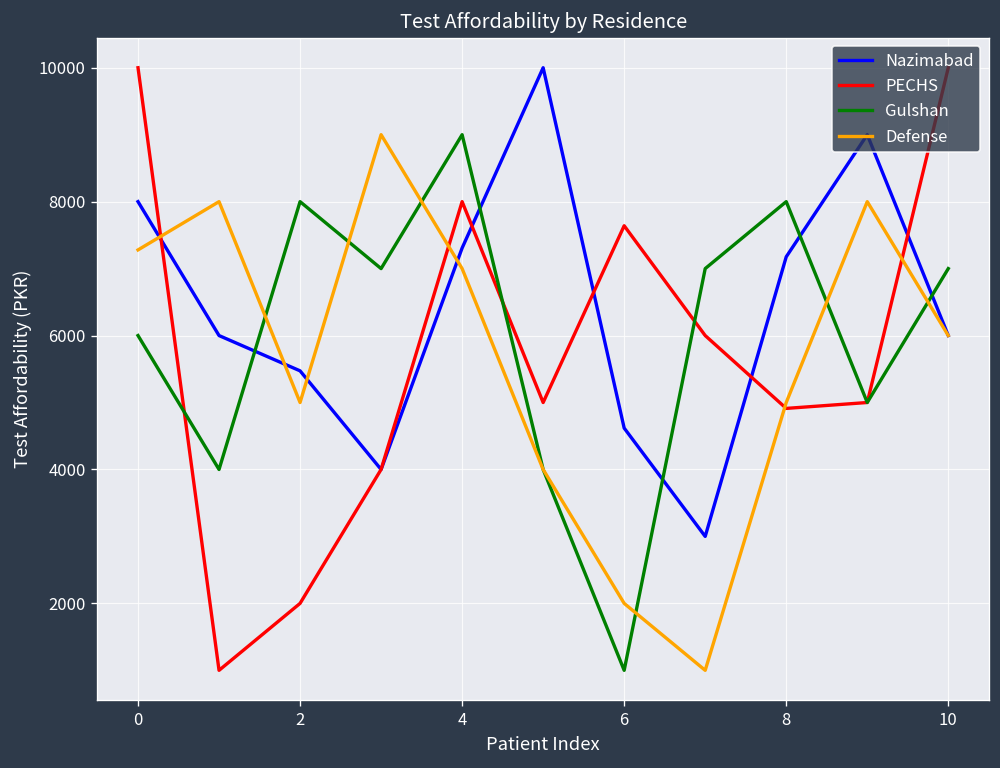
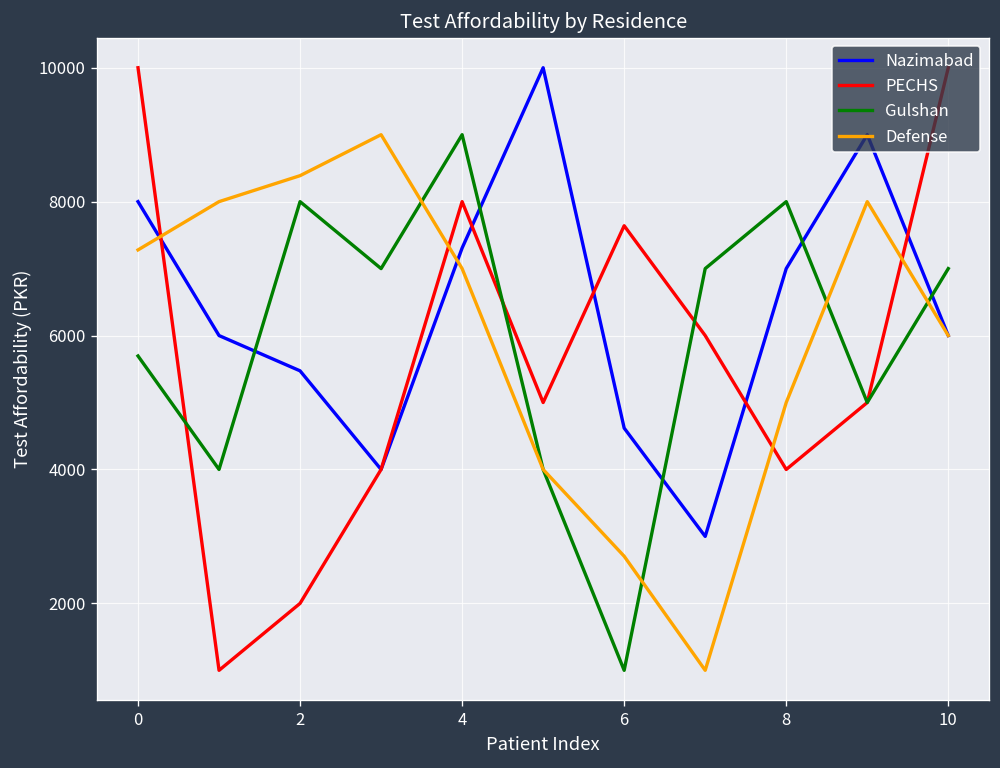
Gulshan, 0: 6000 -> 5700
Defense, 2: 5000 -> 8400
Defense, 6: 2000 -> 2700
Nazimabad, 8: 7200 -> 7000
PECHS, 8: 4900 -> 4000
